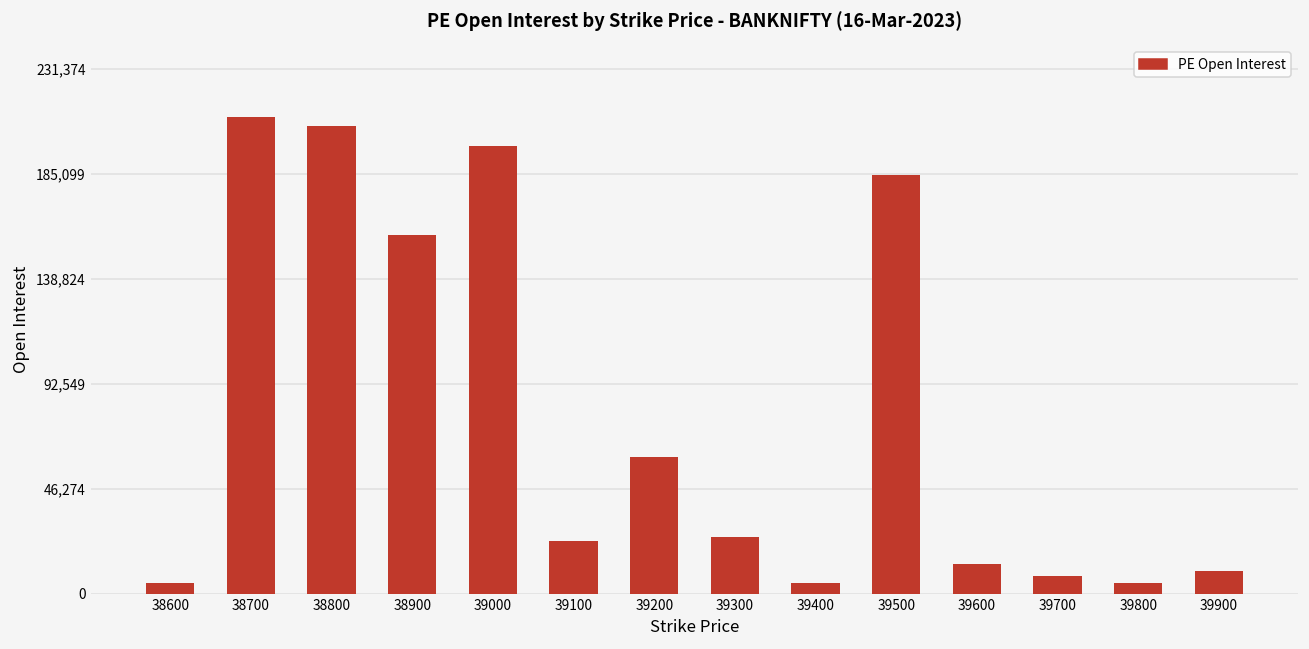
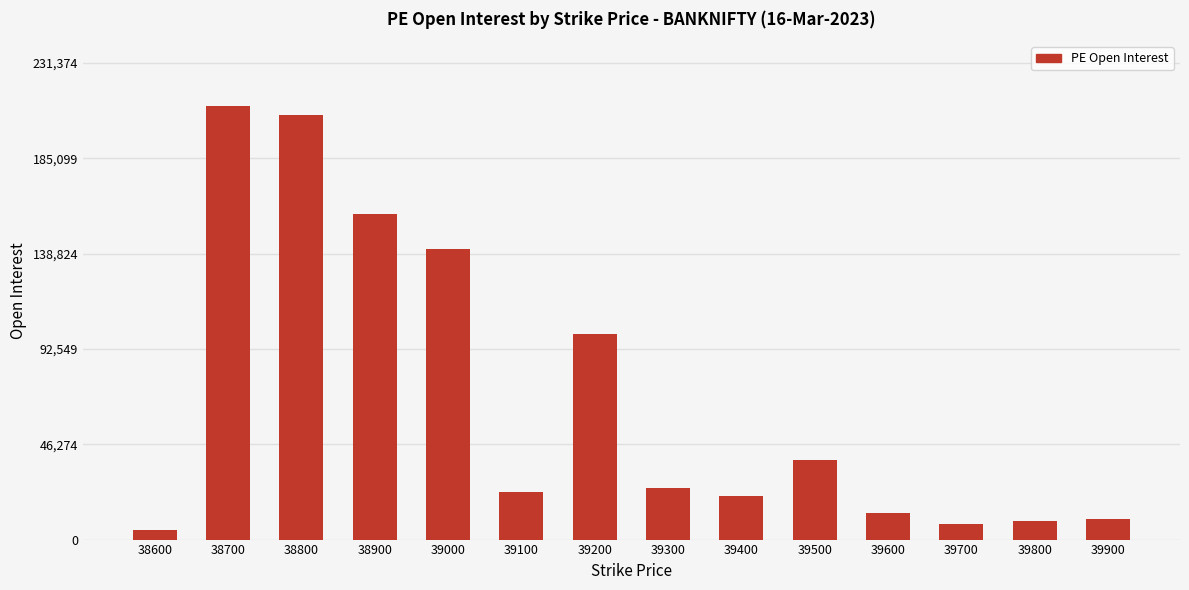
39000: 198,000 -> 141,000
39200: 60,000 -> 100,000
39400: 5,000 -> 21,000
39500: 185,000 -> 38,000
39800: 5,000 -> 9,000
